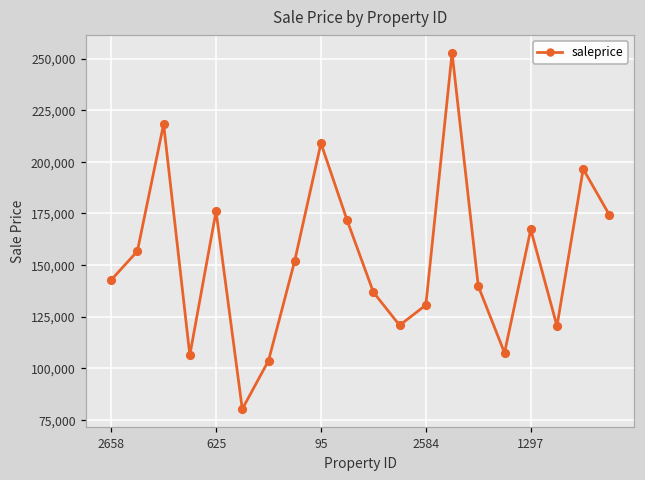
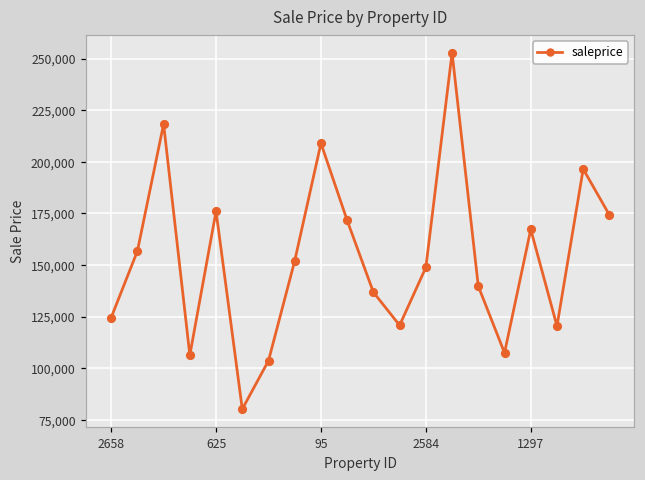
2658: 143,000 -> 125,000
2584: 131,000 -> 149,000
